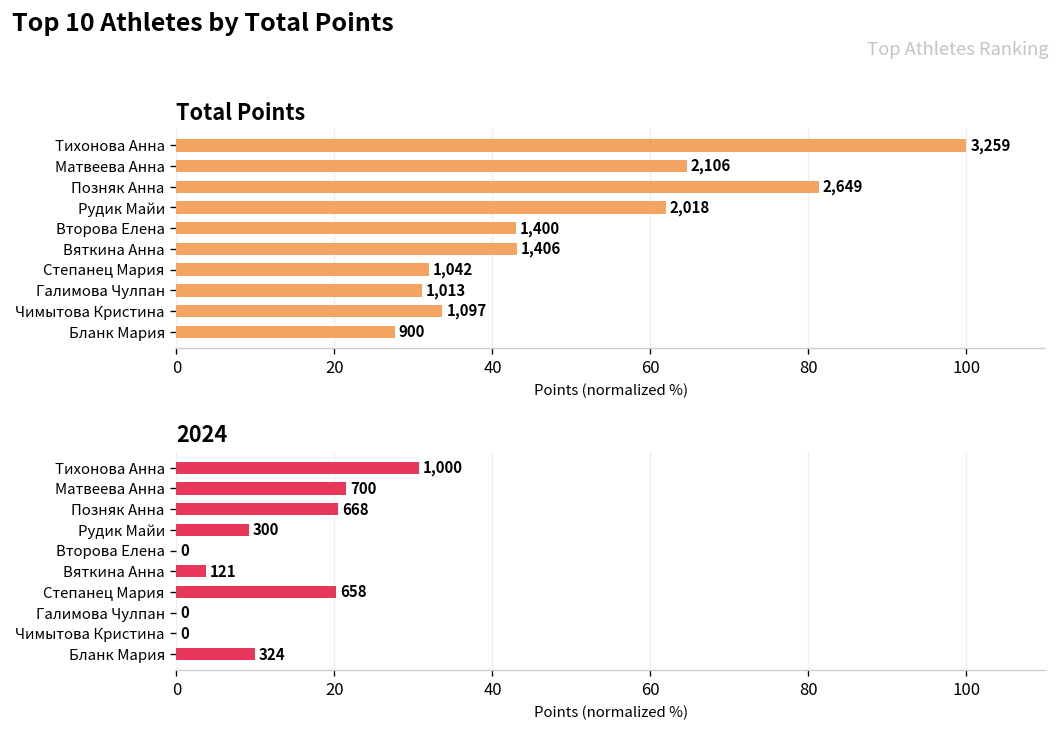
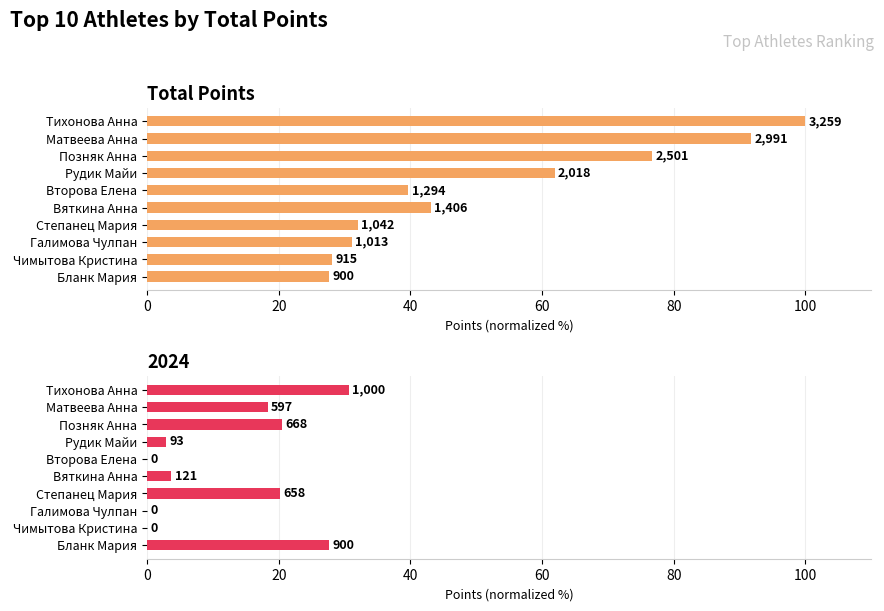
Total Points, Матвеева Анна: 2,106 -> 2,991
Total Points, Позняк Анна: 2,649 -> 2,501
Total Points, Второва Елена: 1,400 -> 1,294
Total Points, Чимытова Кристина: 1,097 -> 915
2024, Матвеева Анна: 700 -> 597
2024, Рудик Майи: 300 -> 93
2024, Бланк Мария: 324 -> 900
